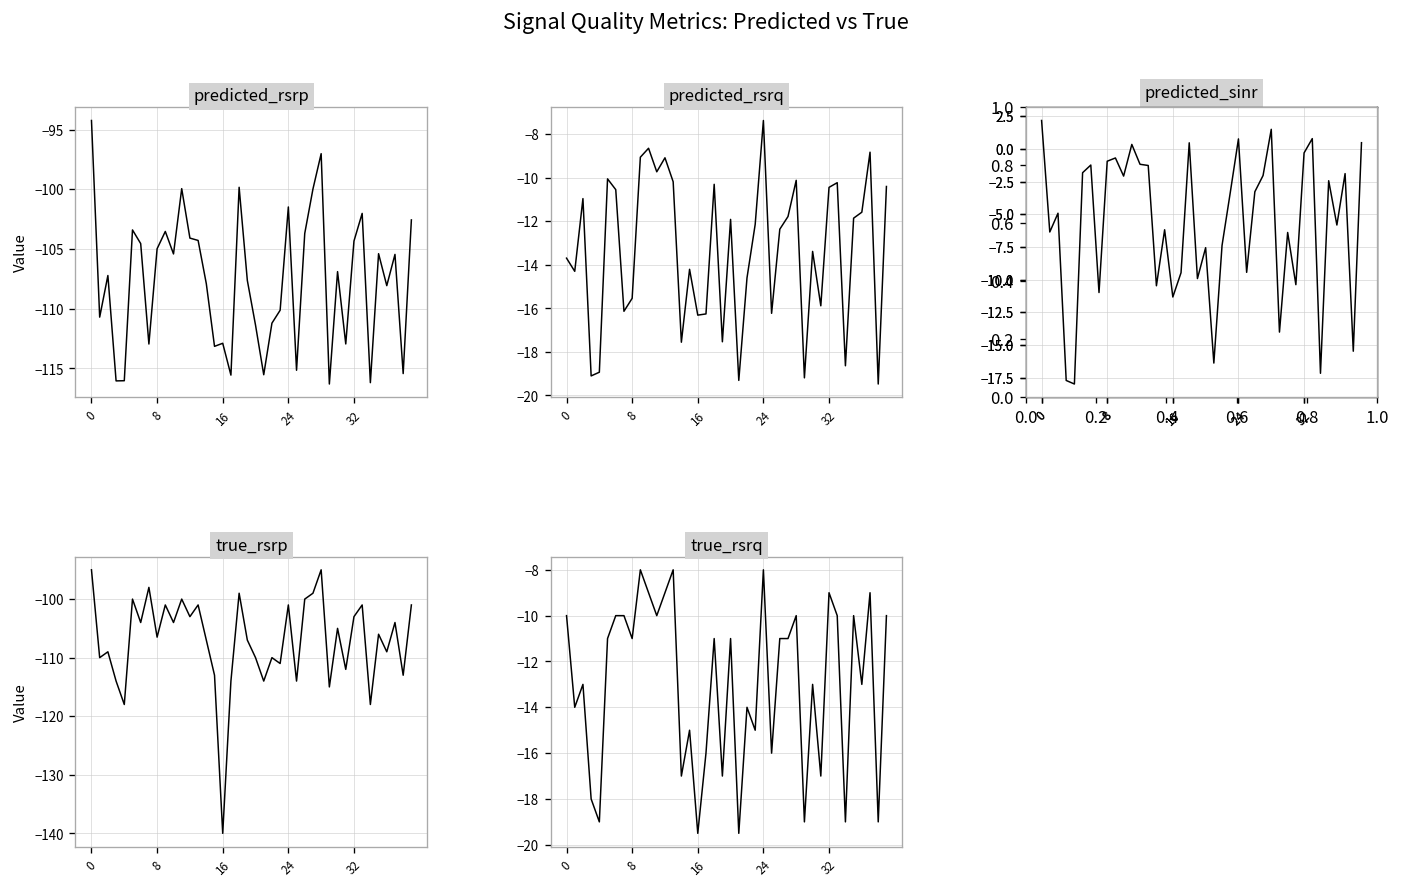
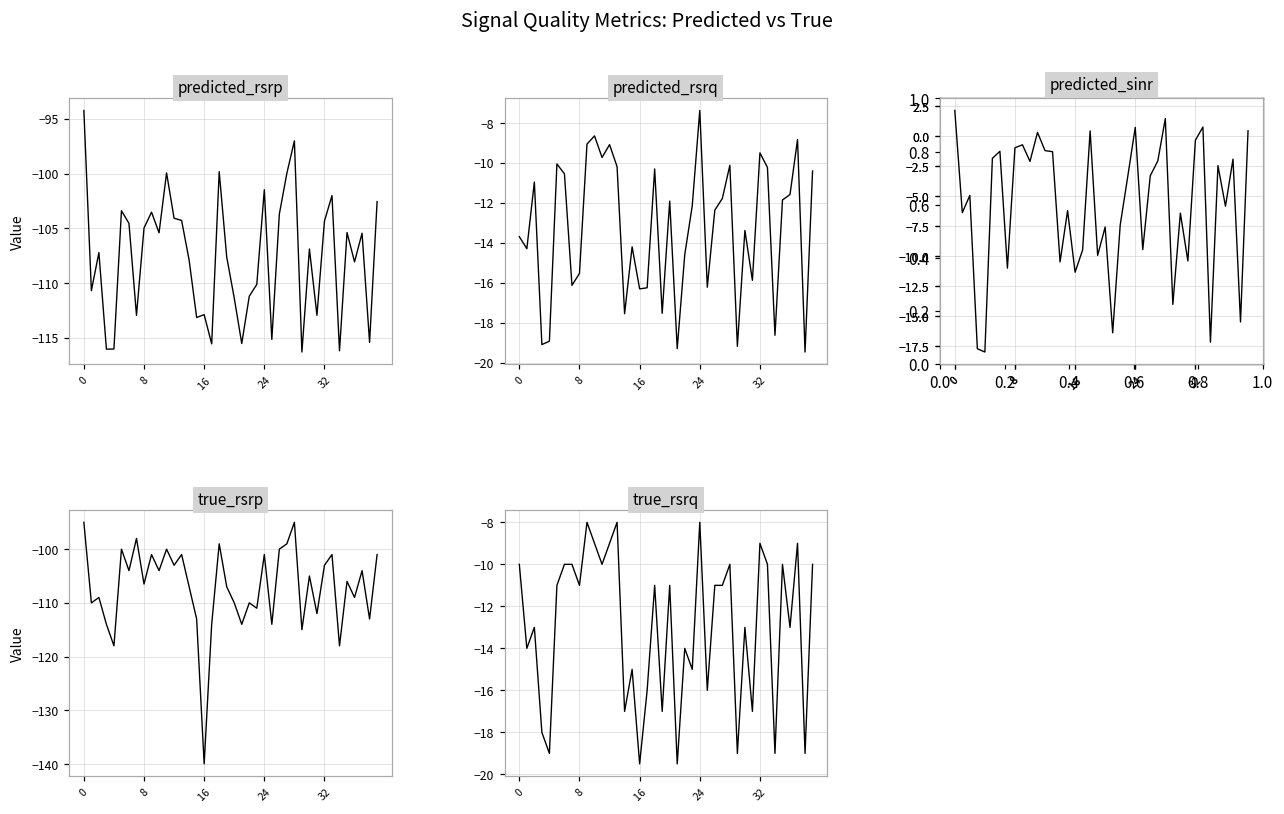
predicted_rsrq, 32: -10.4 -> -9.5
